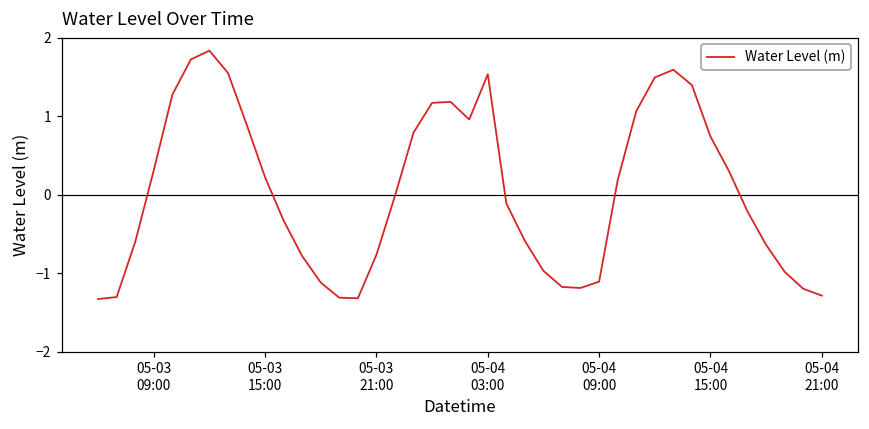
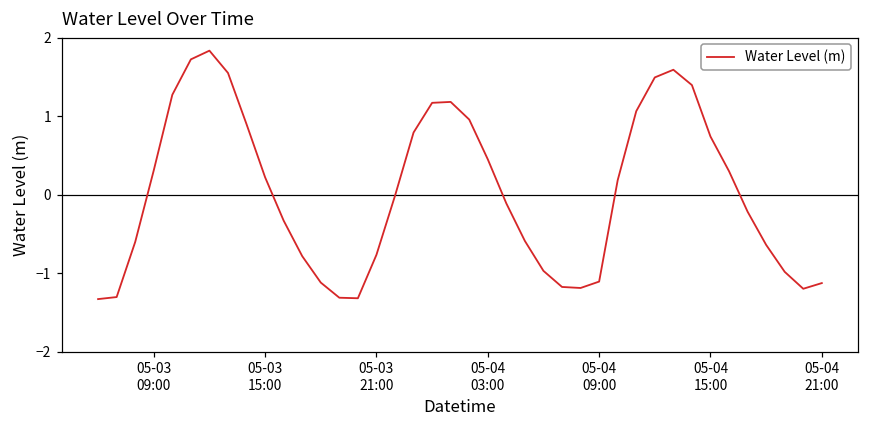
05-04 03:00: 1.5 -> 0.4
05-04 21:00: -1.3 -> -1.1
